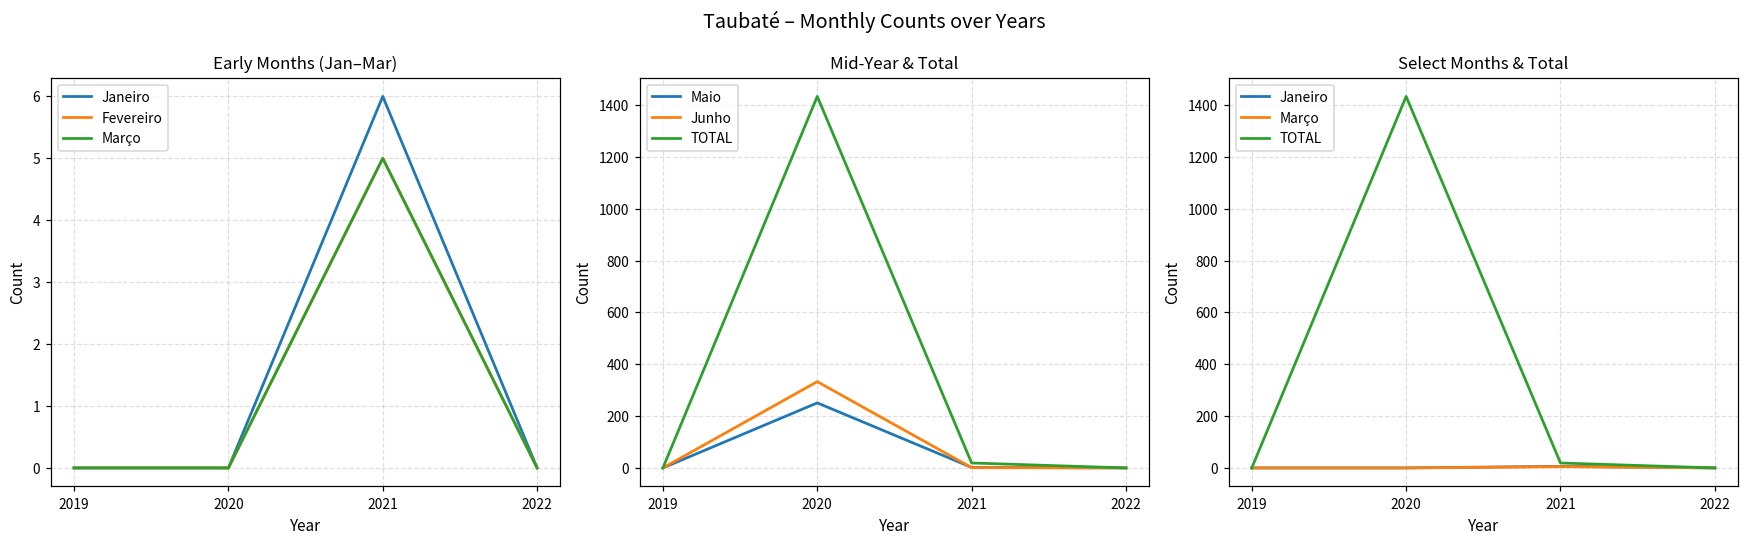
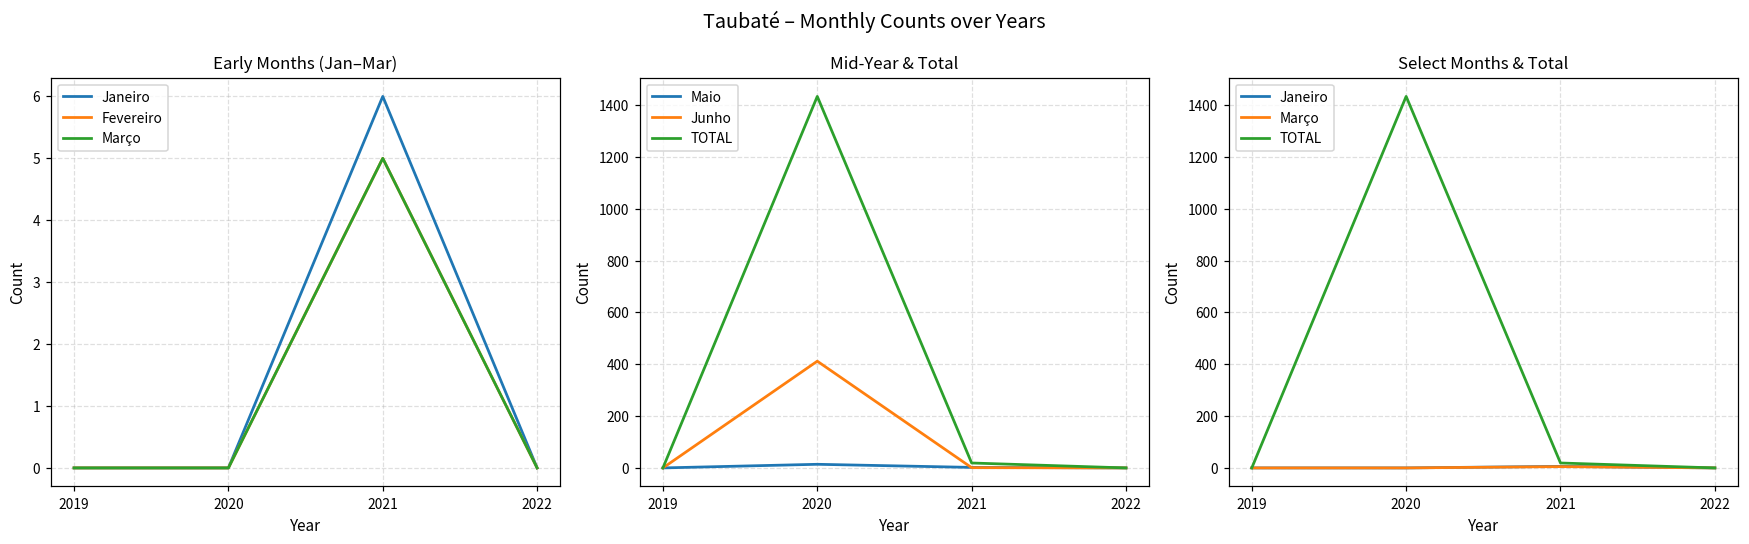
Mid-Year & Total, Maio, 2020: 250 -> 10
Mid-Year & Total, Junho, 2020: 330 -> 410
